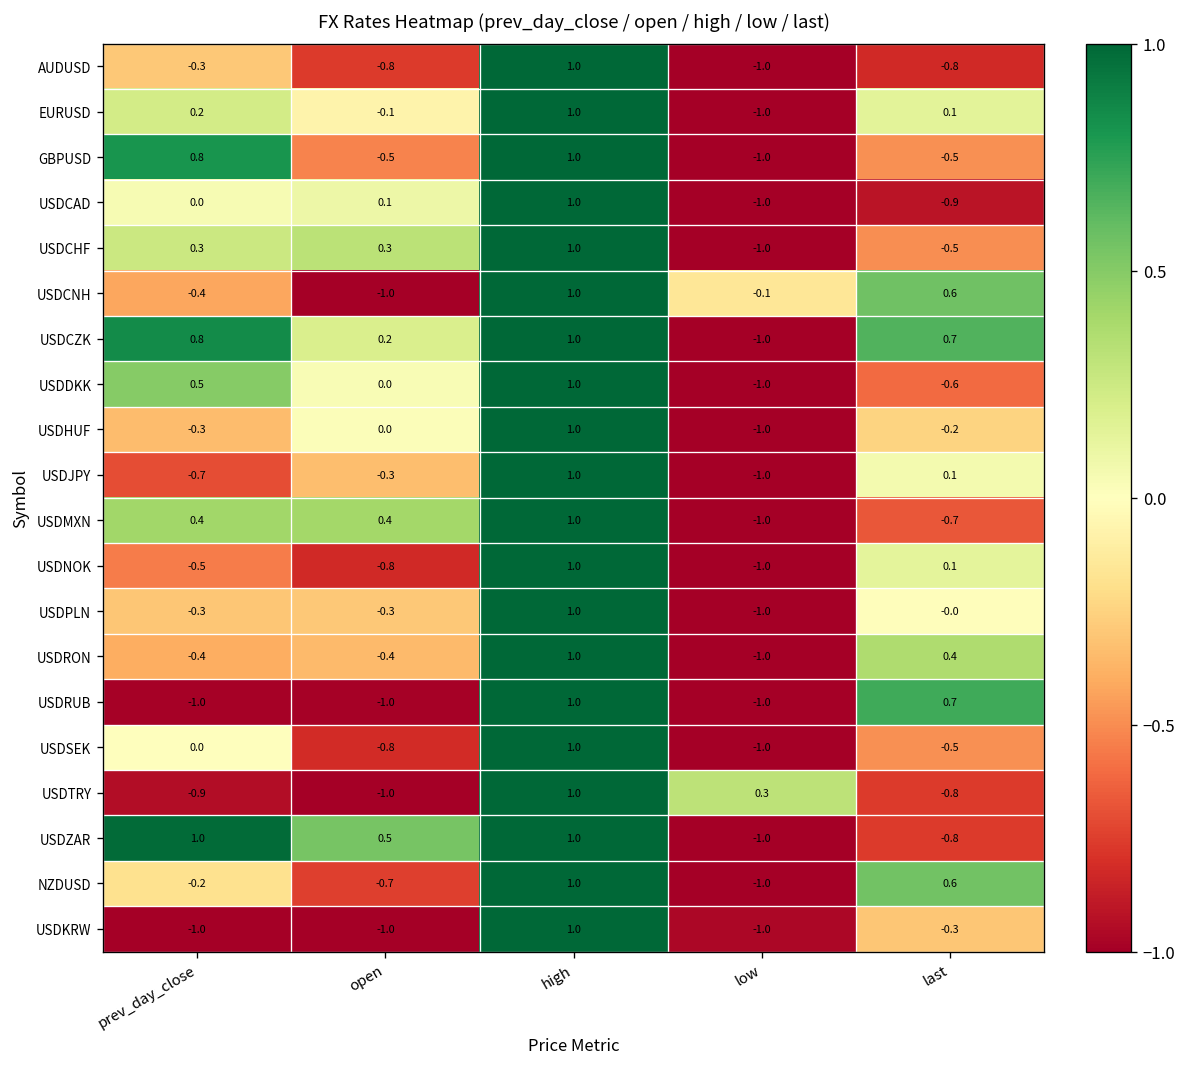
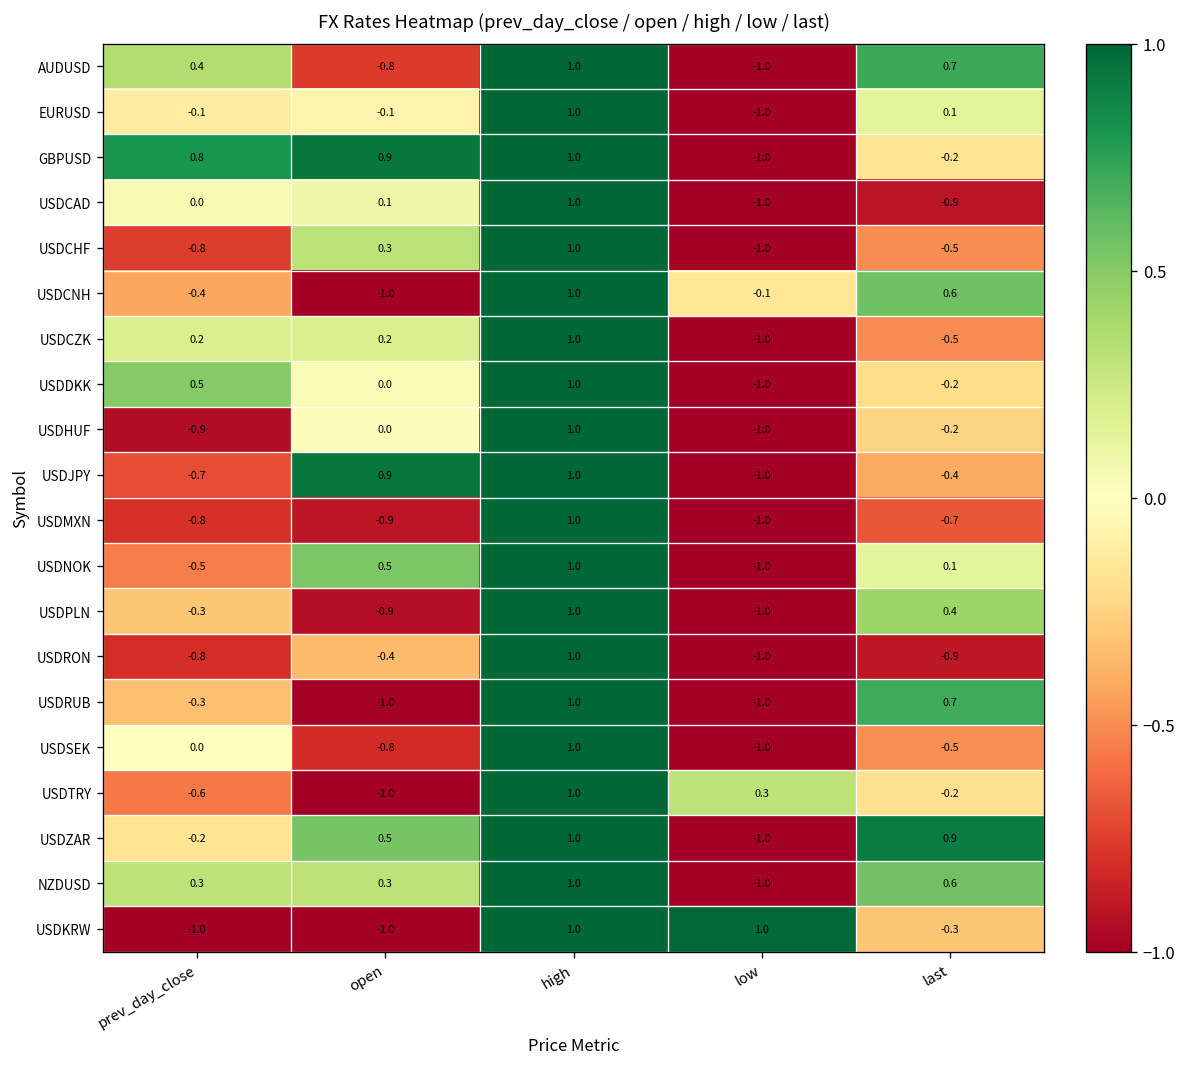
AUDUSD, prev_day_close: -0.3 -> 0.4
AUDUSD, last: -0.8 -> 0.7
EURUSD, prev_day_close: 0.2 -> -0.1
GBPUSD, open: -0.5 -> 0.9
GBPUSD, last: -0.5 -> -0.2
USDCHF, prev_day_close: 0.3 -> -0.8
USDCZK, prev_day_close: 0.8 -> 0.2
USDCZK, last: 0.7 -> -0.5
USDDKK, last: -0.6 -> -0.2
USDHUF, prev_day_close: -0.3 -> -0.9
USDJPY, open: -0.3 -> 0.9
USDJPY, last: 0.1 -> -0.4
USDMXN, prev_day_close: 0.4 -> -0.8
USDMXN, open: 0.4 -> -0.9
USDNOK, open: -0.8 -> 0.5
USDPLN, open: -0.3 -> -0.9
USDPLN, last: -0.0 -> 0.4
USDRON, prev_day_close: -0.4 -> -0.8
USDRON, last: 0.4 -> -0.9
USDRUB, prev_day_close: -1.0 -> -0.3
USDTRY, prev_day_close: -0.9 -> -0.6
USDTRY, last: -0.8 -> -0.2
USDZAR, prev_day_close: 1.0 -> -0.2
USDZAR, last: -0.8 -> 0.9
NZDUSD, prev_day_close: -0.2 -> 0.3
NZDUSD, open: -0.7 -> 0.3
USDKRW, low: -1.0 -> 1.0
